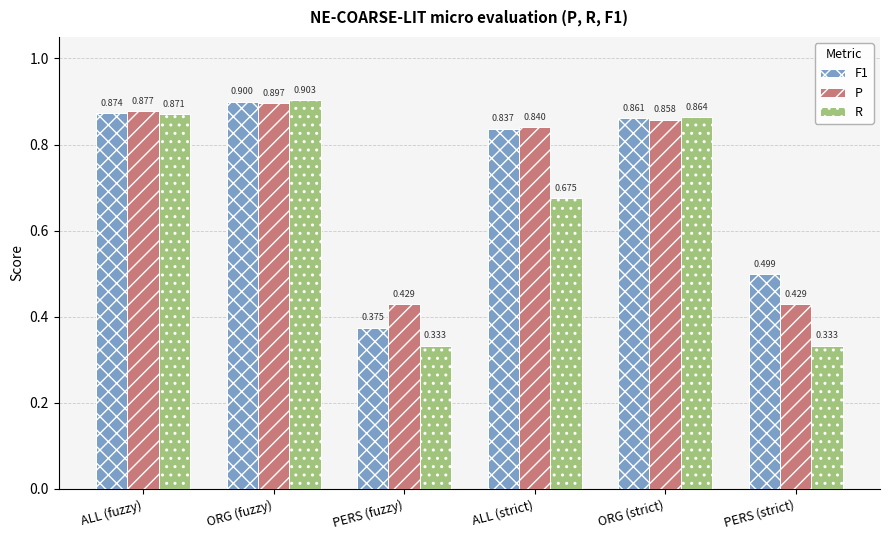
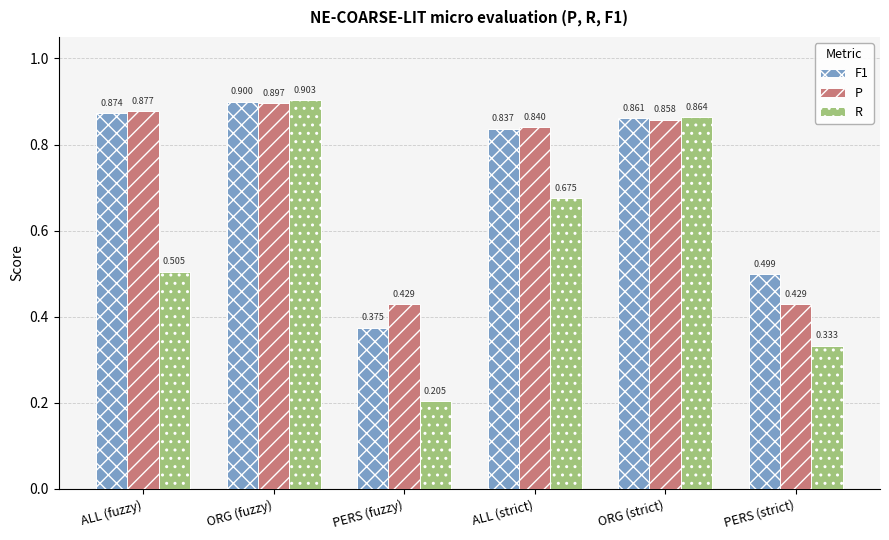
R, ALL (fuzzy): 0.871 -> 0.505
R, PERS (fuzzy): 0.333 -> 0.205
